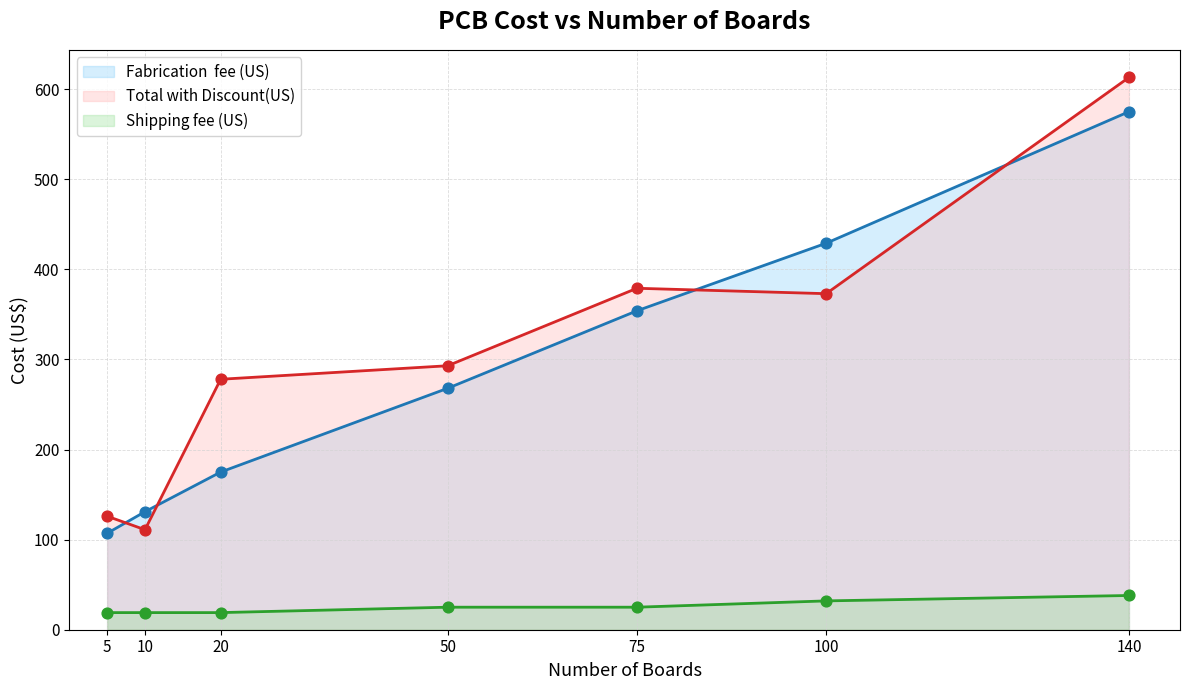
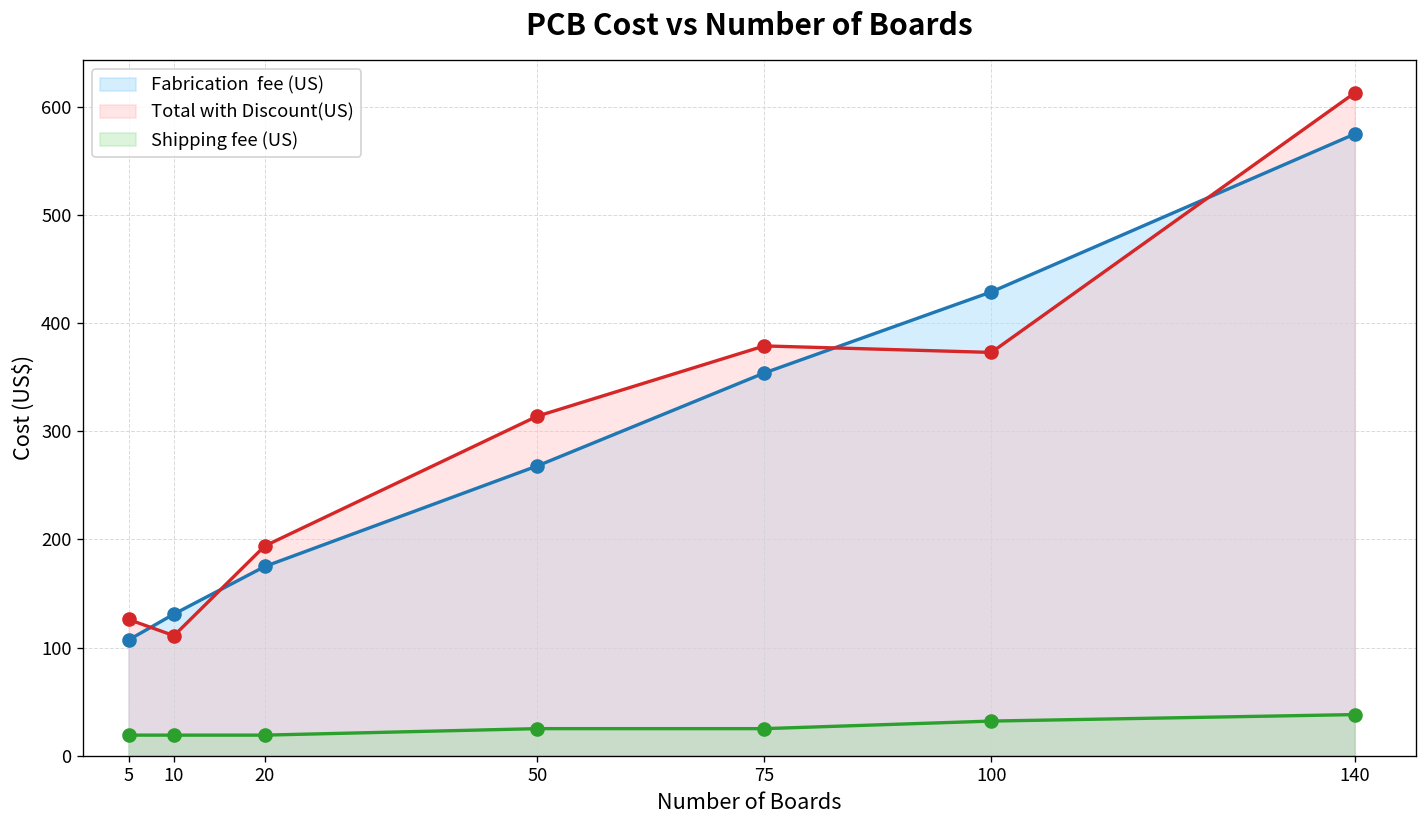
Total with Discount(US), 20: 280 -> 190
Total with Discount(US), 50: 290 -> 310
